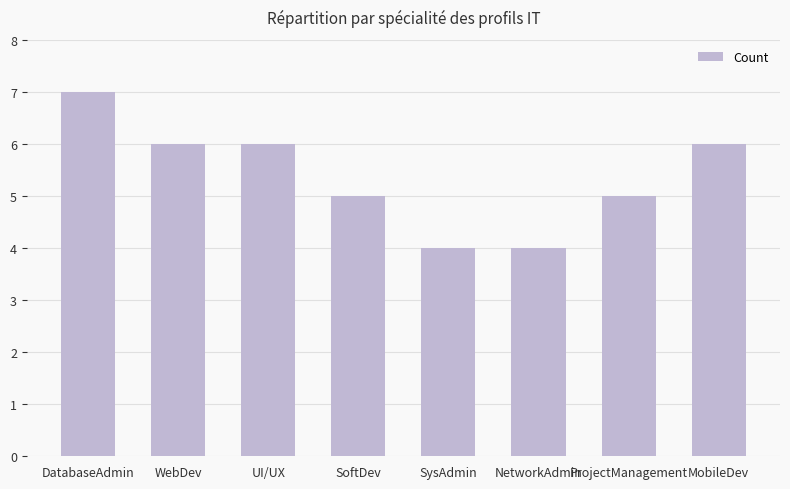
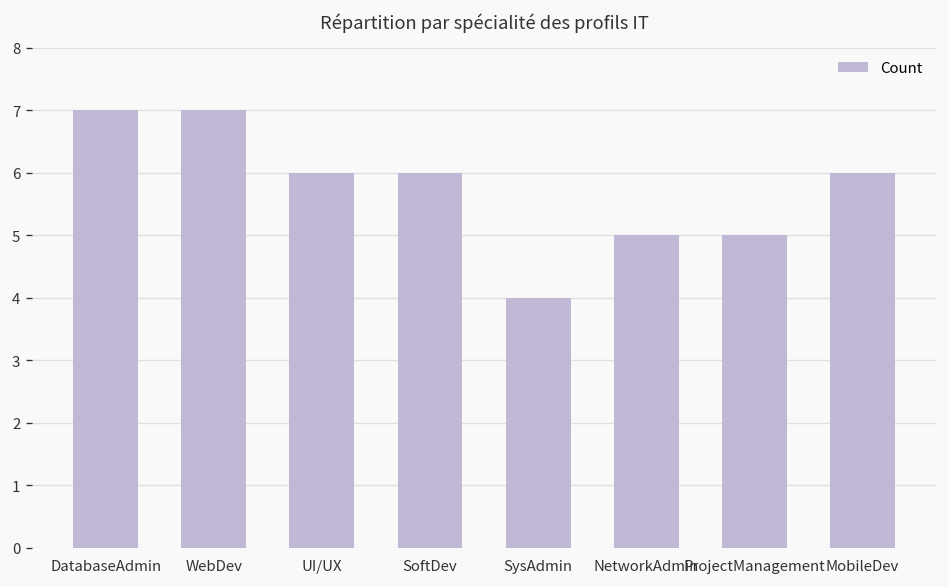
WebDev: 6 -> 7
SoftDev: 5 -> 6
NetworkAdmin: 4 -> 5
